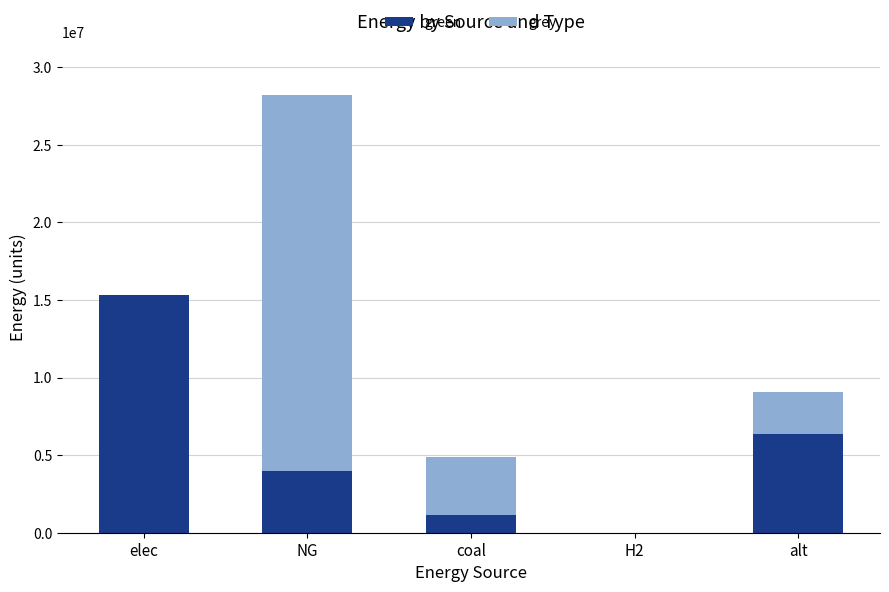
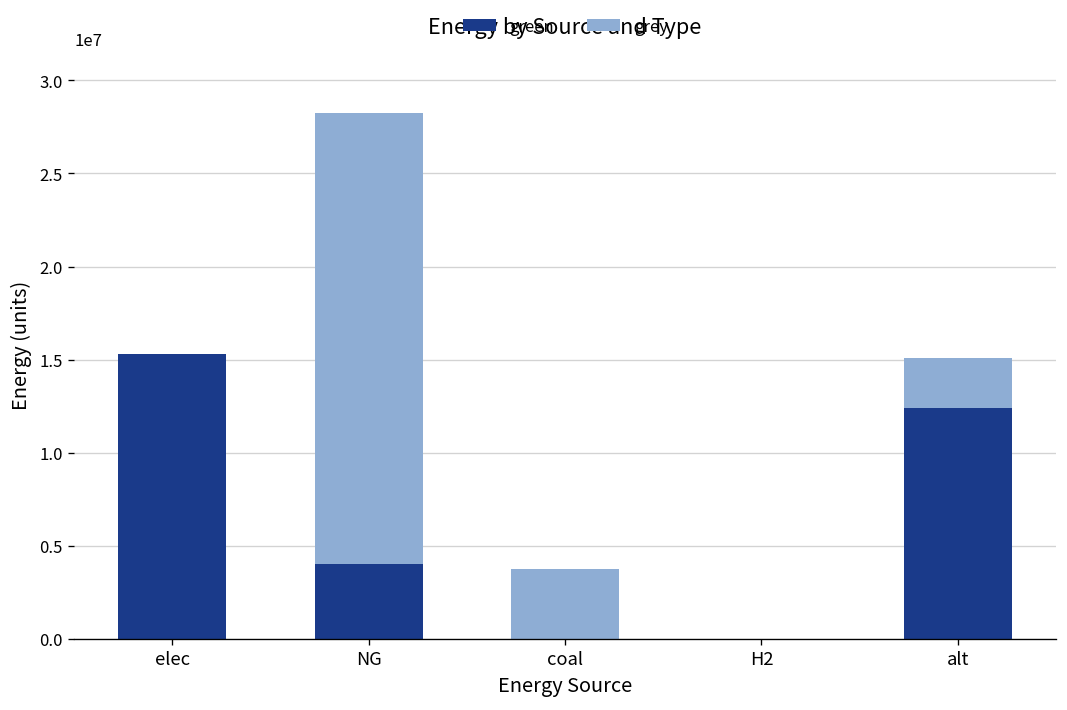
green, coal: 1200000 -> 0
green, alt: 6400000 -> 12400000
